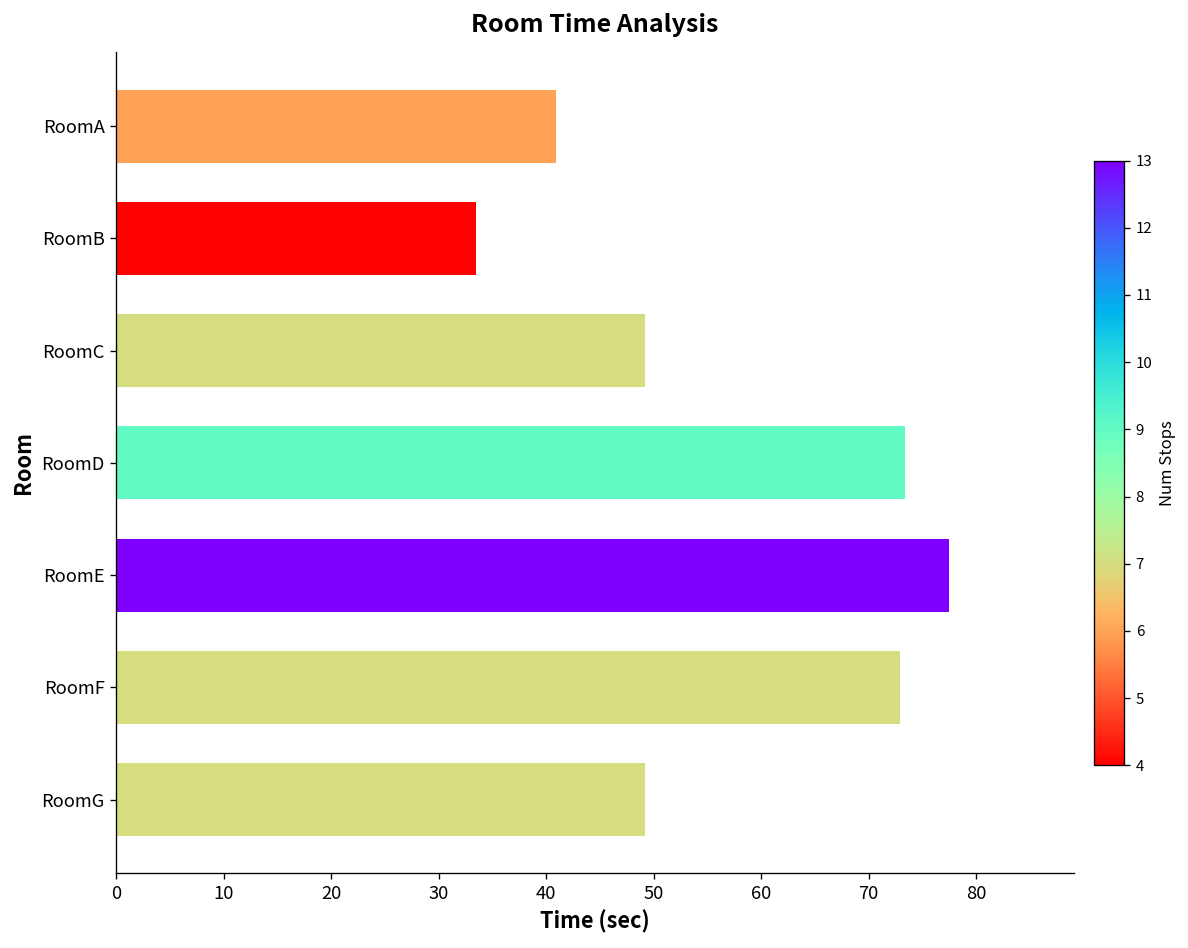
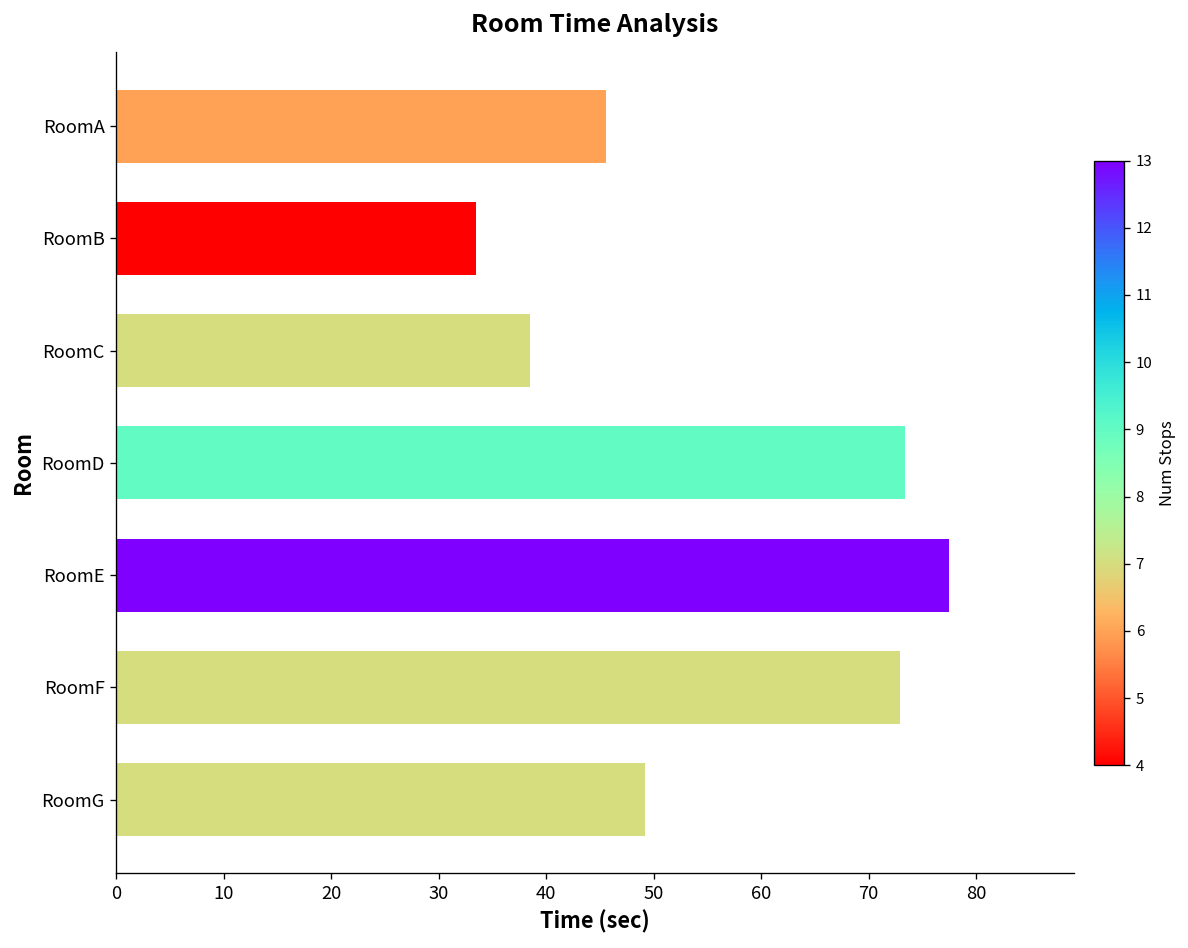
RoomA: 41 -> 46
RoomC: 49 -> 39
